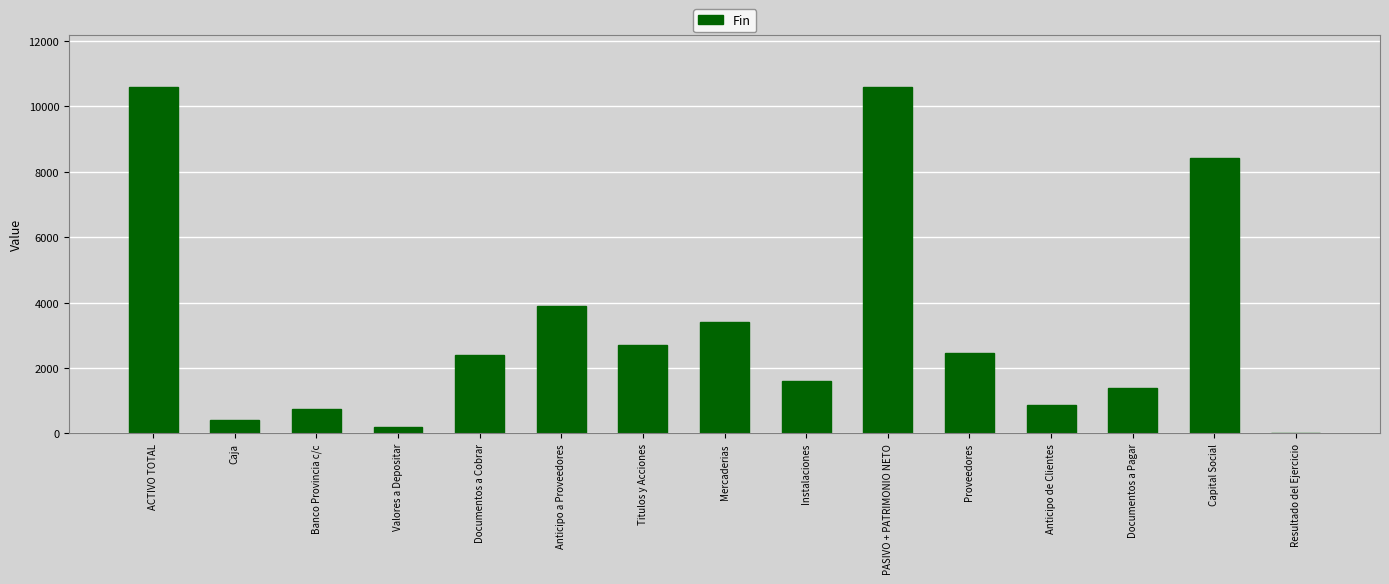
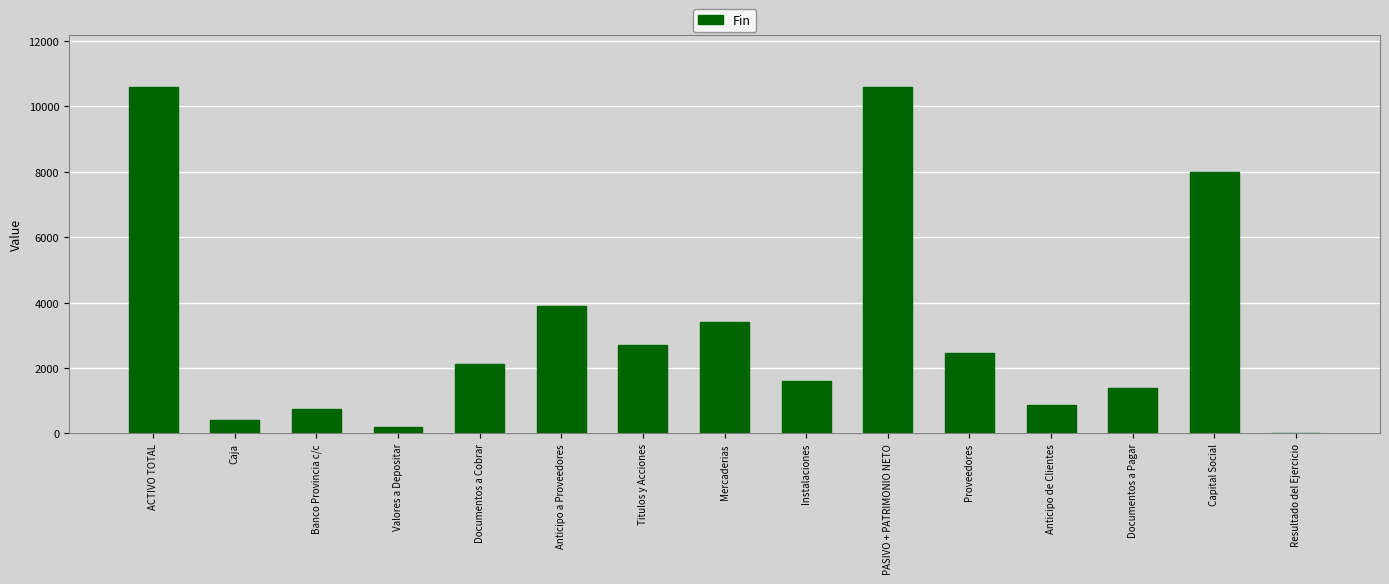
Documentos a Cobrar: 2400 -> 2100
Capital Social: 8400 -> 8000
